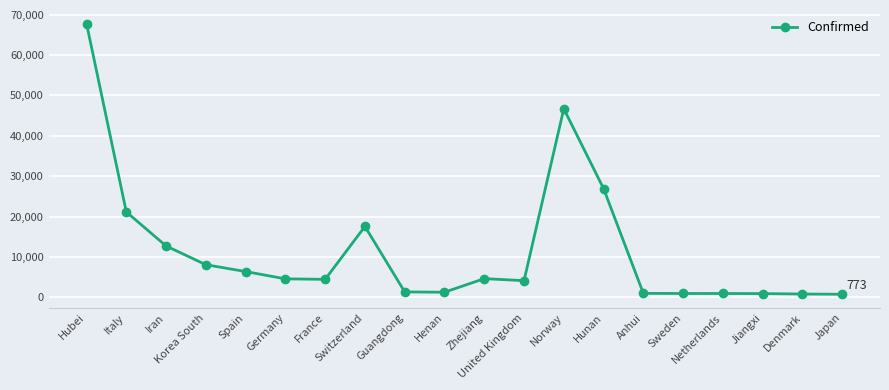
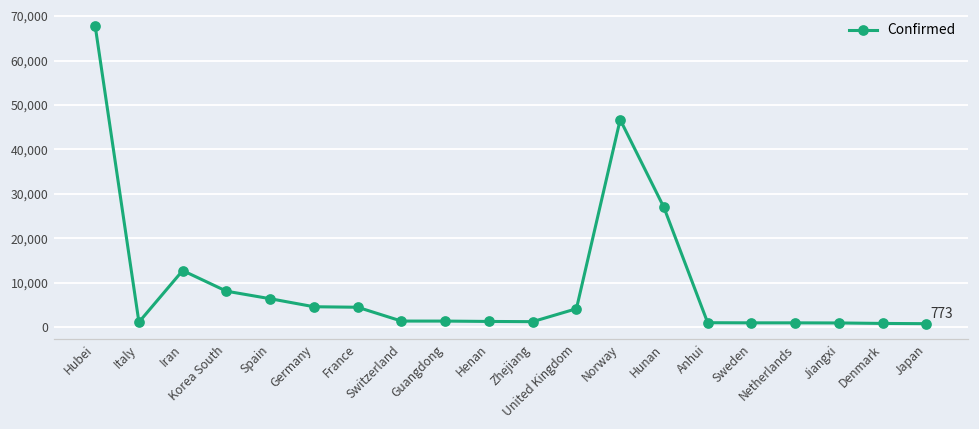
Italy: 21,000 -> 1,000
Switzerland: 18,000 -> 1,000
Zhejiang: 5,000 -> 1,000
